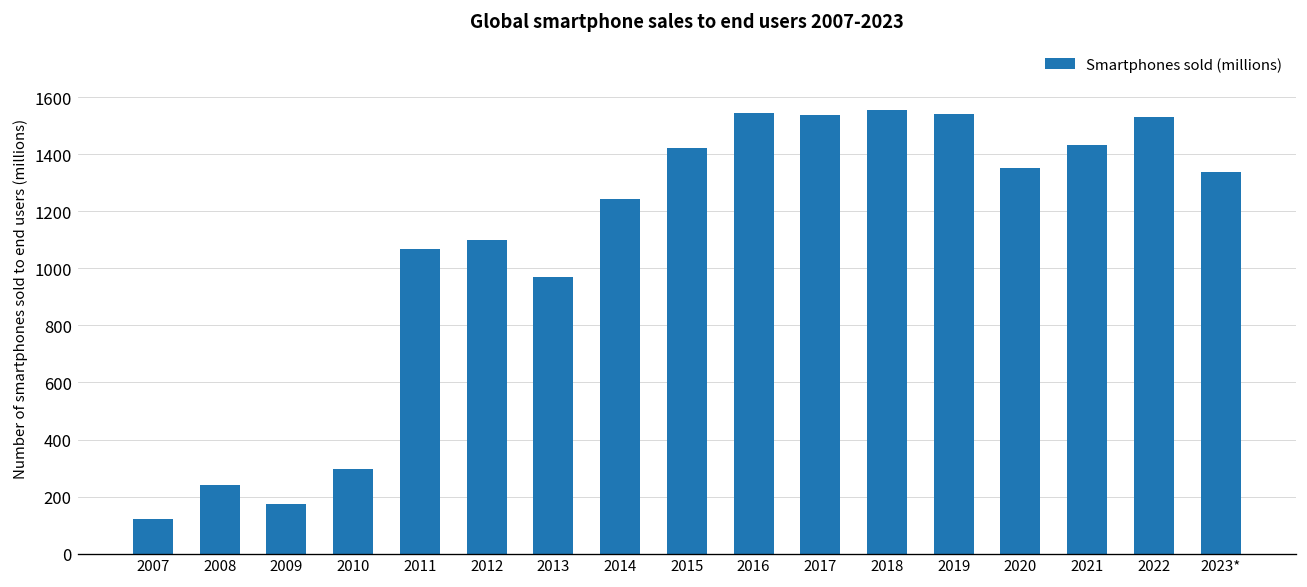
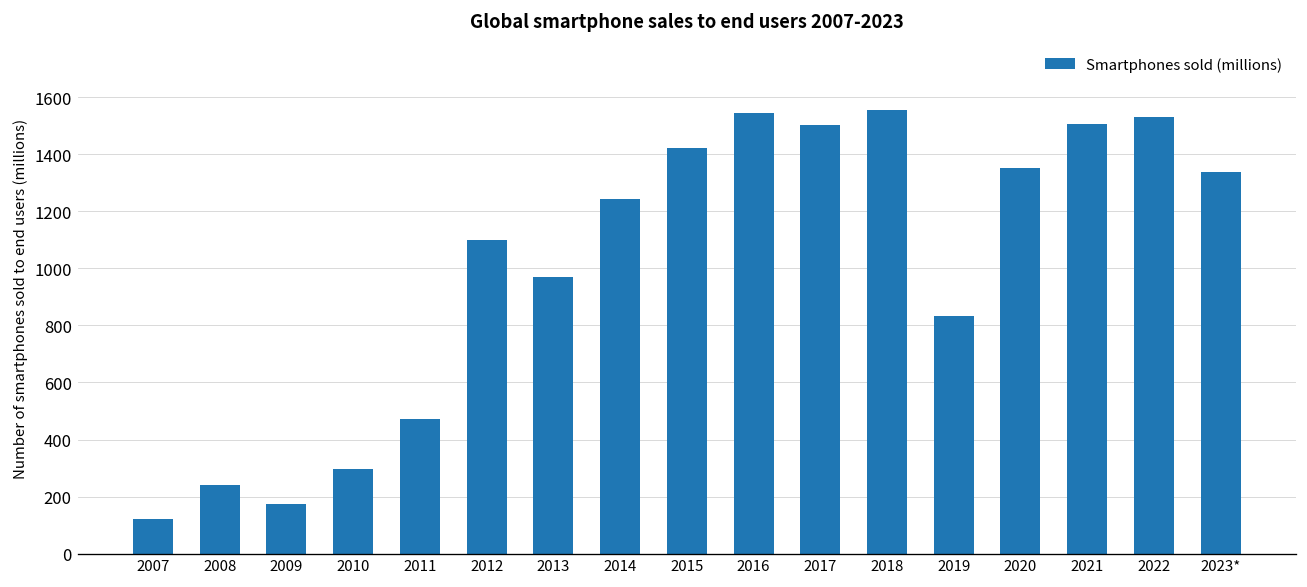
2011: 1070 -> 470
2017: 1540 -> 1500
2019: 1540 -> 830
2021: 1430 -> 1510
